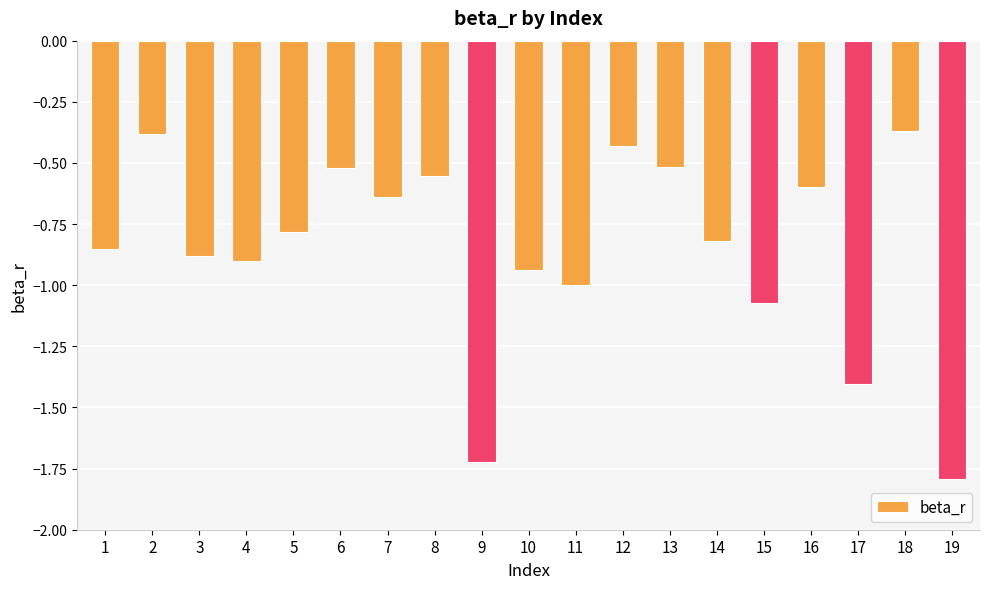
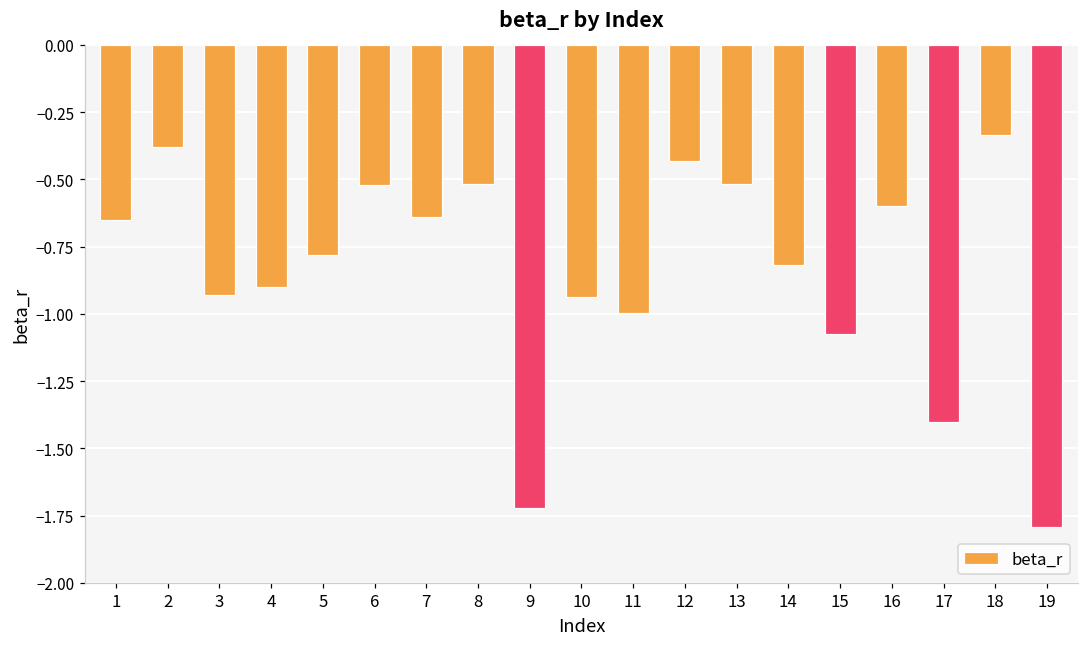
1: -0.85 -> -0.65
3: -0.88 -> -0.93
8: -0.55 -> -0.52
18: -0.37 -> -0.33
